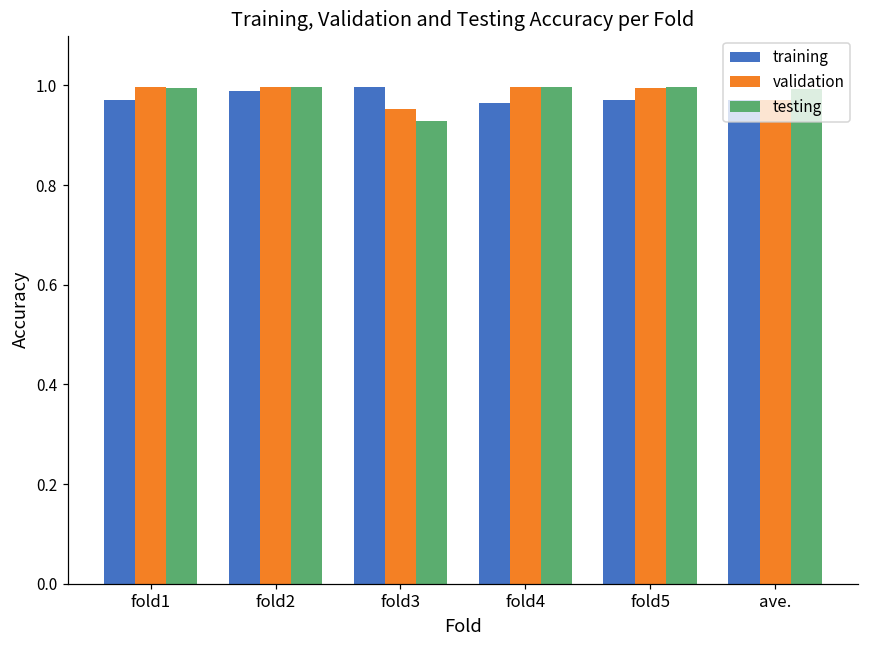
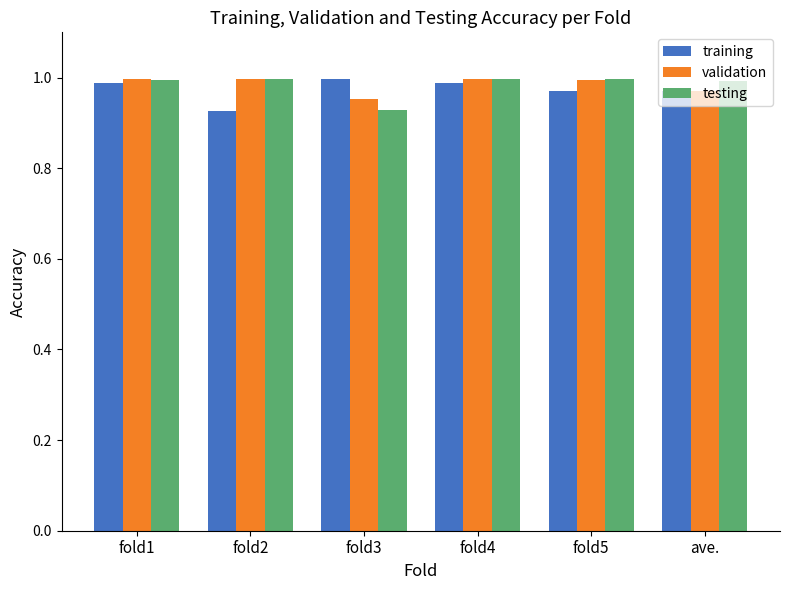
training, fold1: 0.97 -> 0.99
training, fold2: 0.99 -> 0.93
training, fold4: 0.96 -> 0.99
